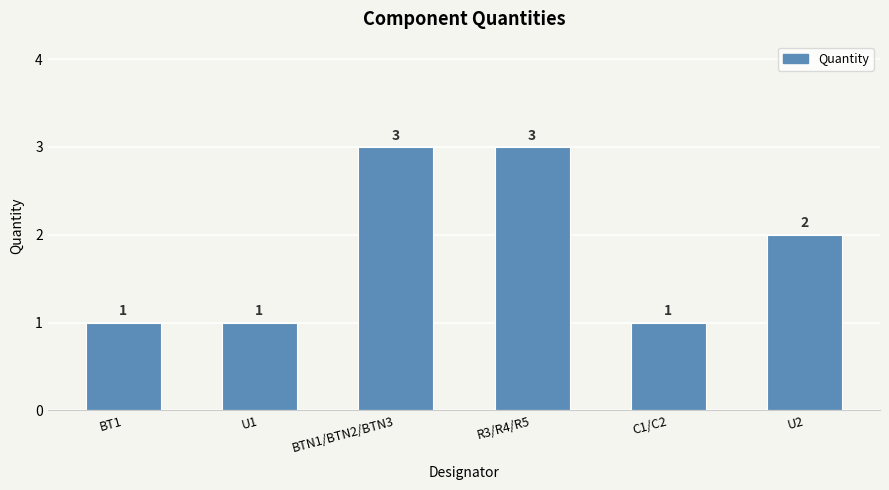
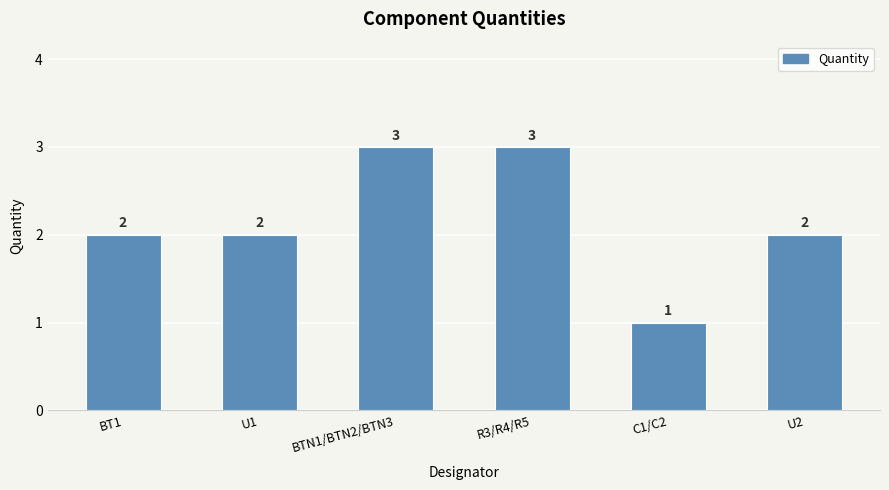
BT1: 1 -> 2
U1: 1 -> 2
